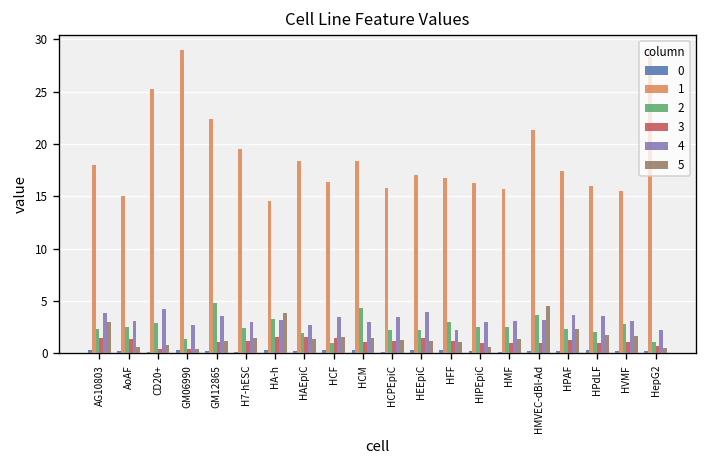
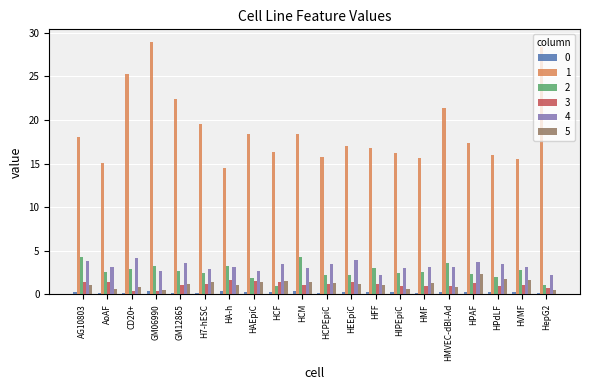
2, AG10803: 2 -> 4
5, AG10803: 3 -> 1
2, GM06990: 1 -> 3
2, GM12865: 5 -> 3
5, HA-h: 4 -> 1
5, HMVEC-dBl-Ad: 4 -> 1
